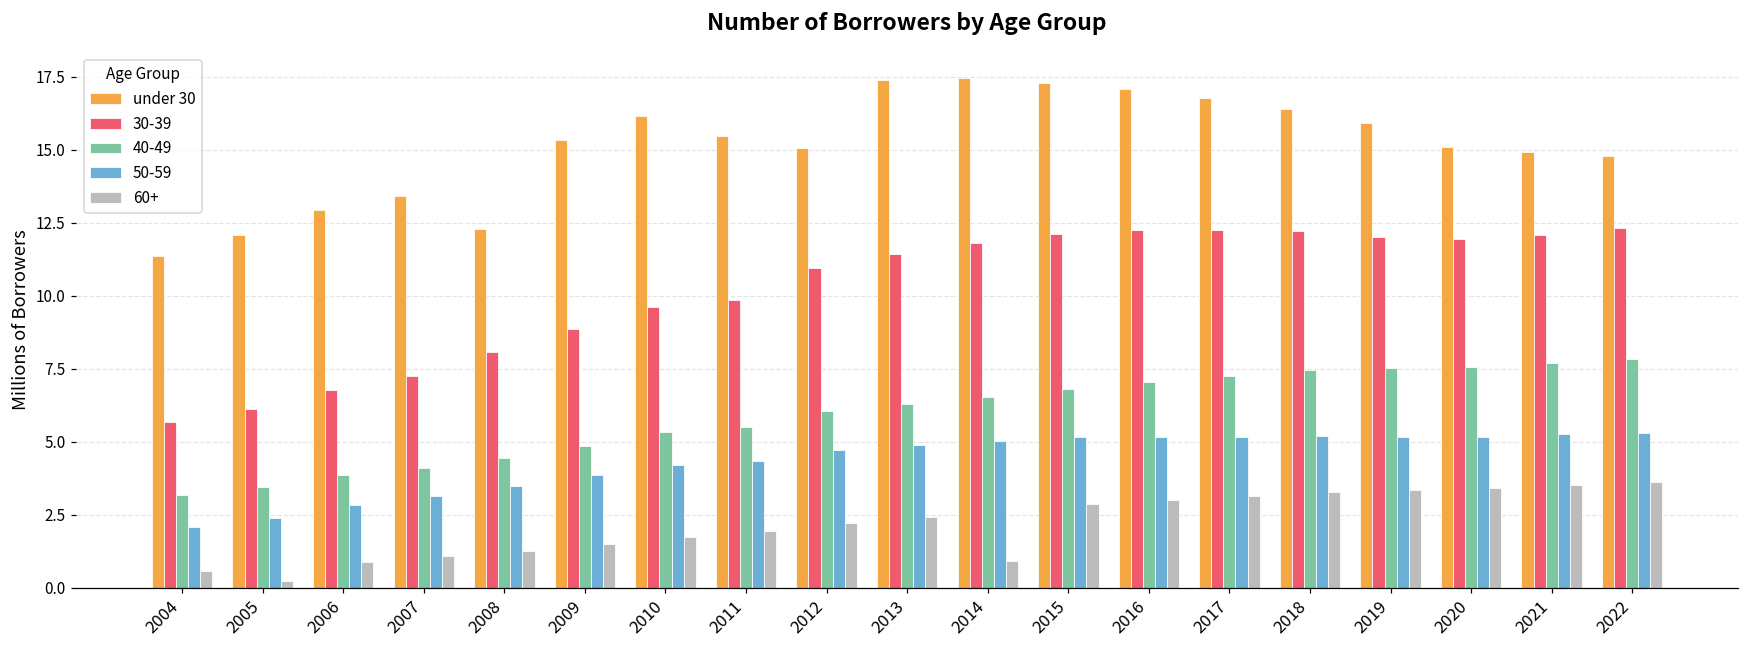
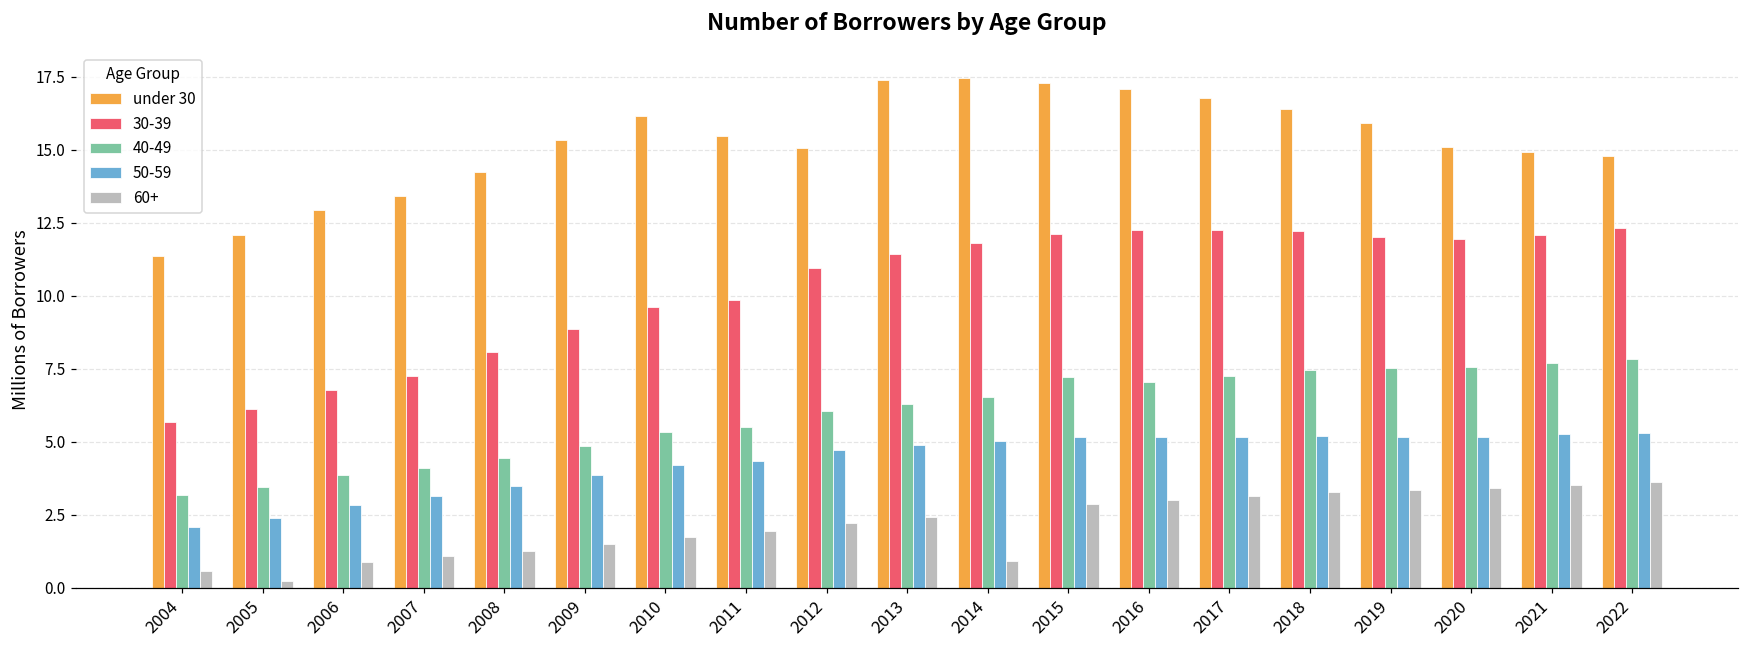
under 30, 2008: 12.3 -> 14.2
40-49, 2015: 6.8 -> 7.2
